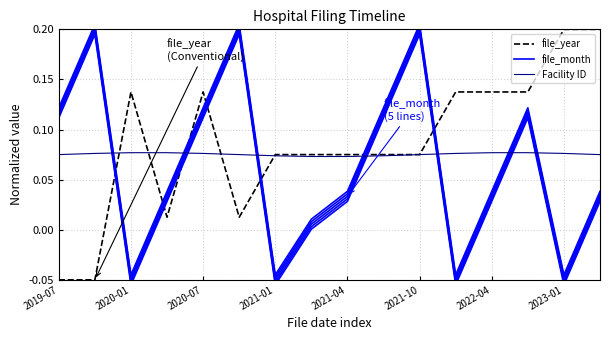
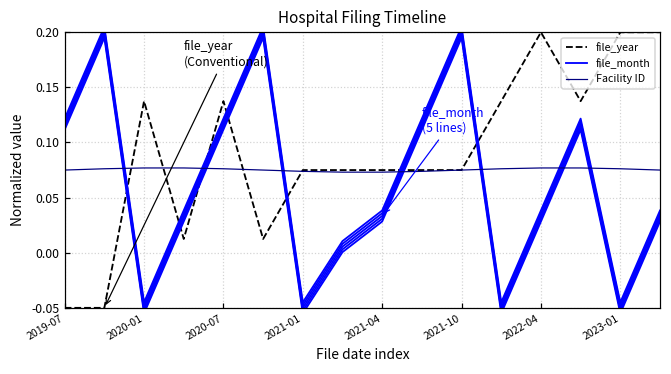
file_year, 2022-04: 0.138 -> 0.200
